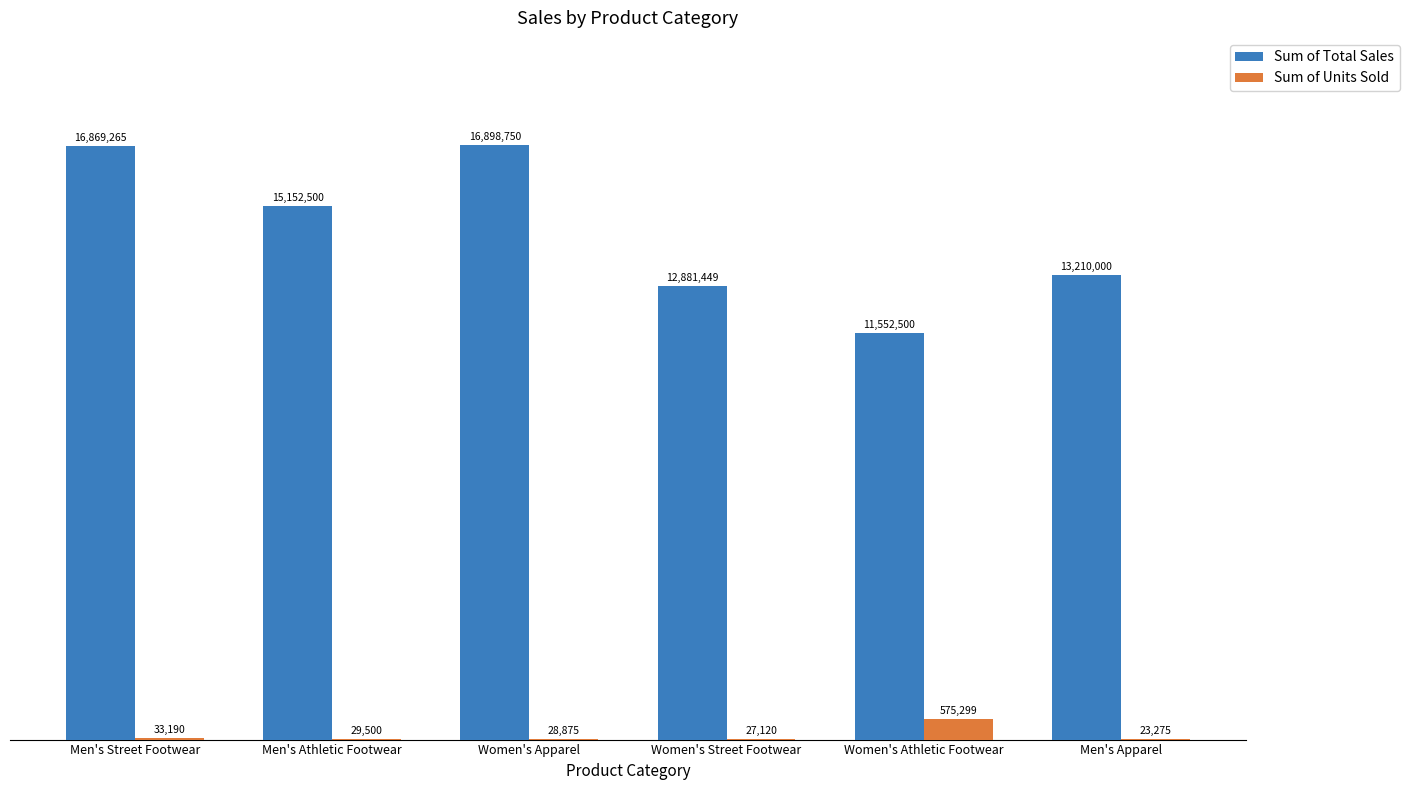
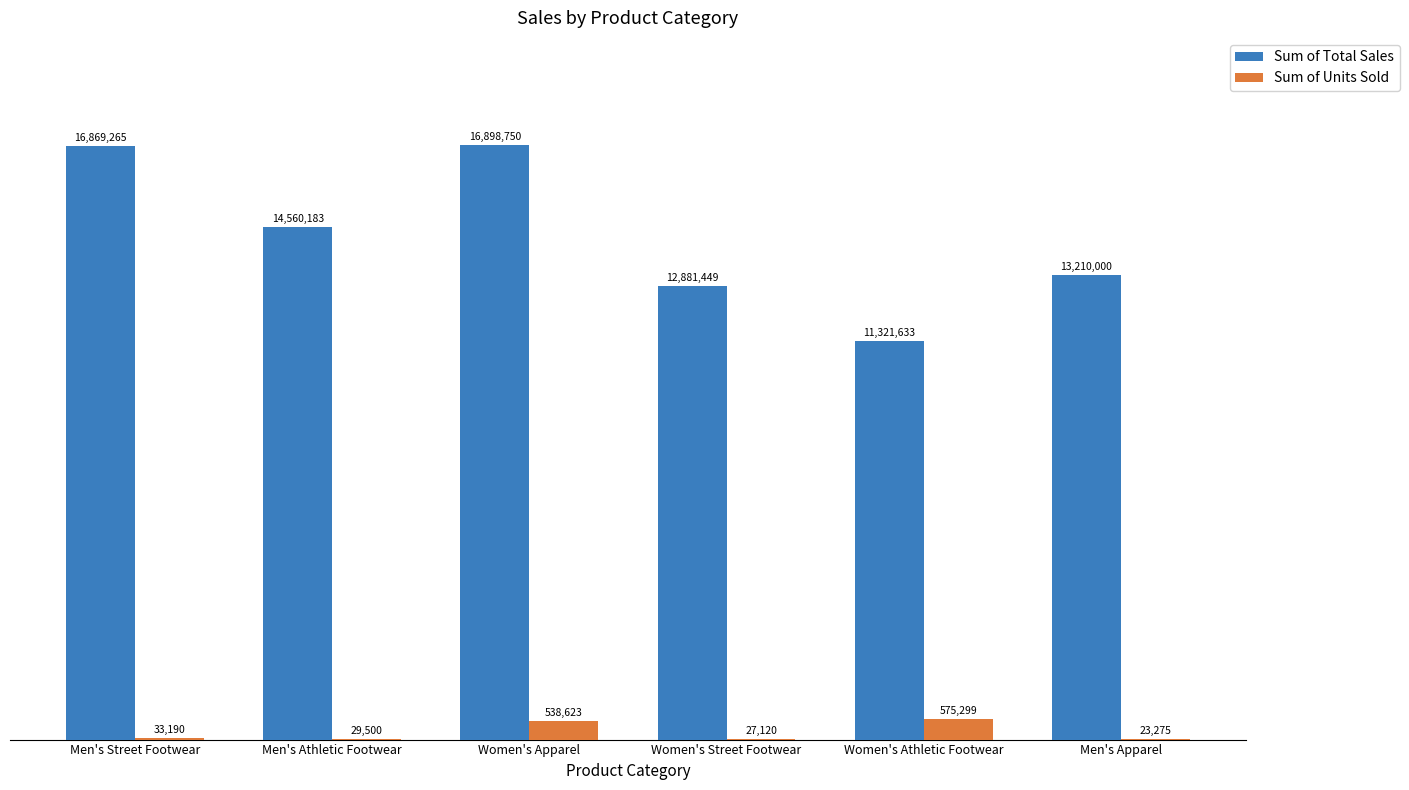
Sum of Total Sales, Men's Athletic Footwear: 15,152,500 -> 14,560,183
Sum of Units Sold, Women's Apparel: 28,875 -> 538,623
Sum of Total Sales, Women's Athletic Footwear: 11,552,500 -> 11,321,633
